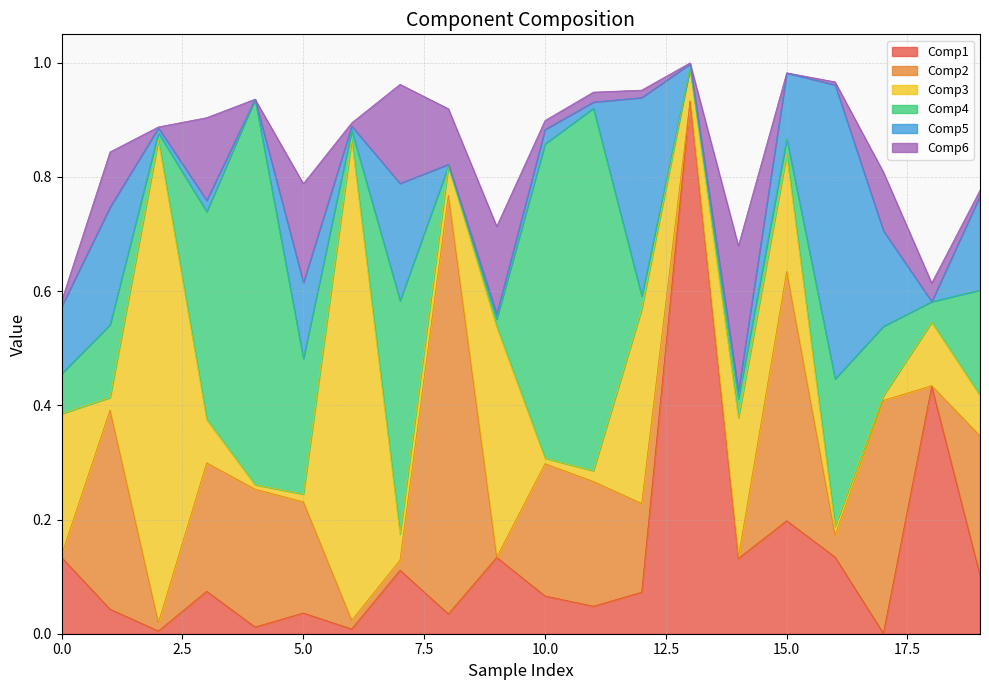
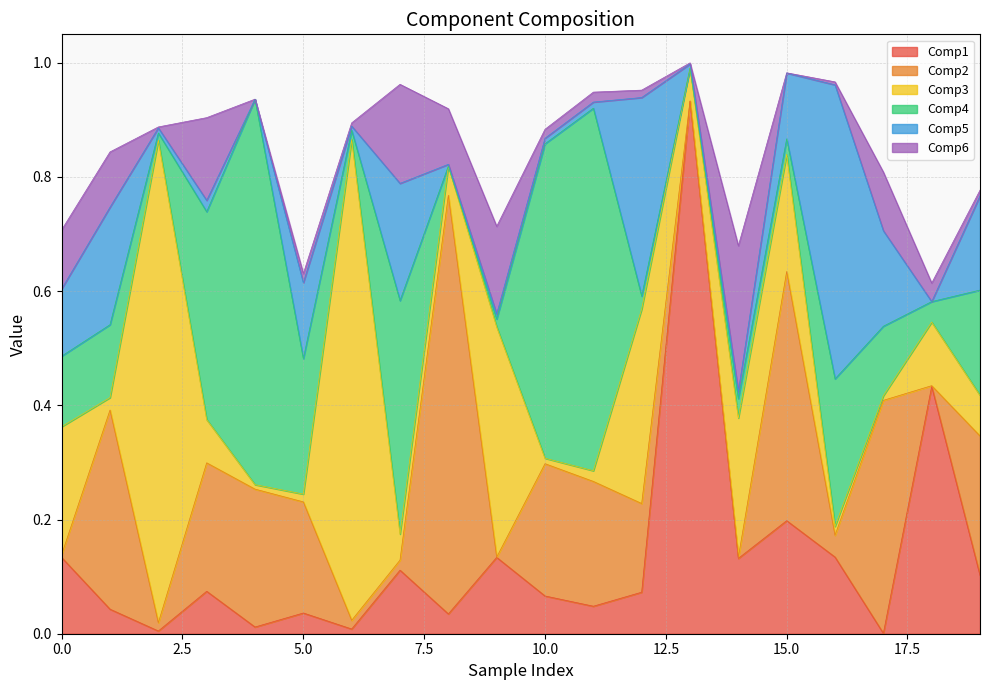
Comp3, 0.0: 0.25 -> 0.22
Comp4, 0.0: 0.07 -> 0.12
Comp6, 0.0: 0.01 -> 0.10
Comp6, 5.0: 0.17 -> 0.02
Comp5, 10.0: 0.03 -> 0.01
